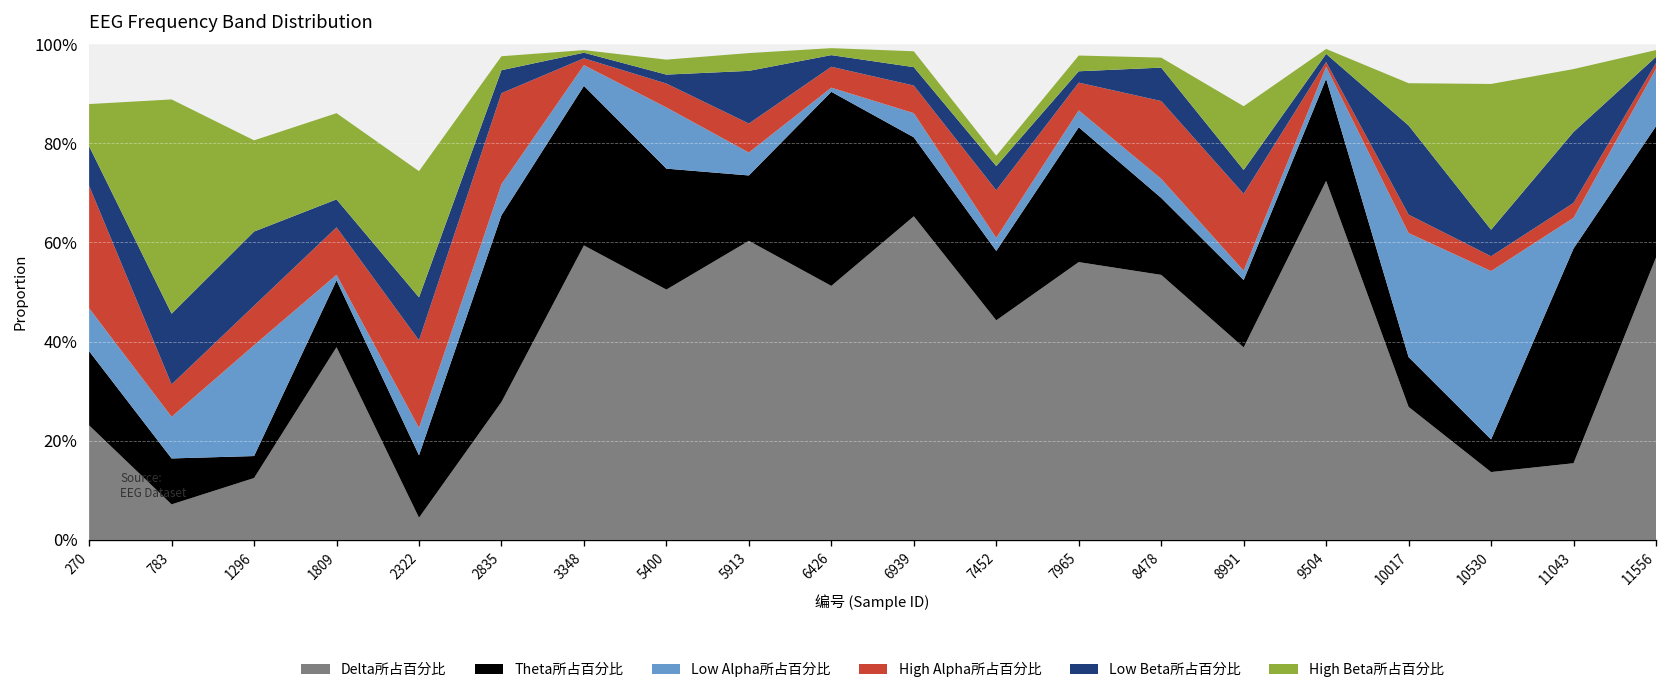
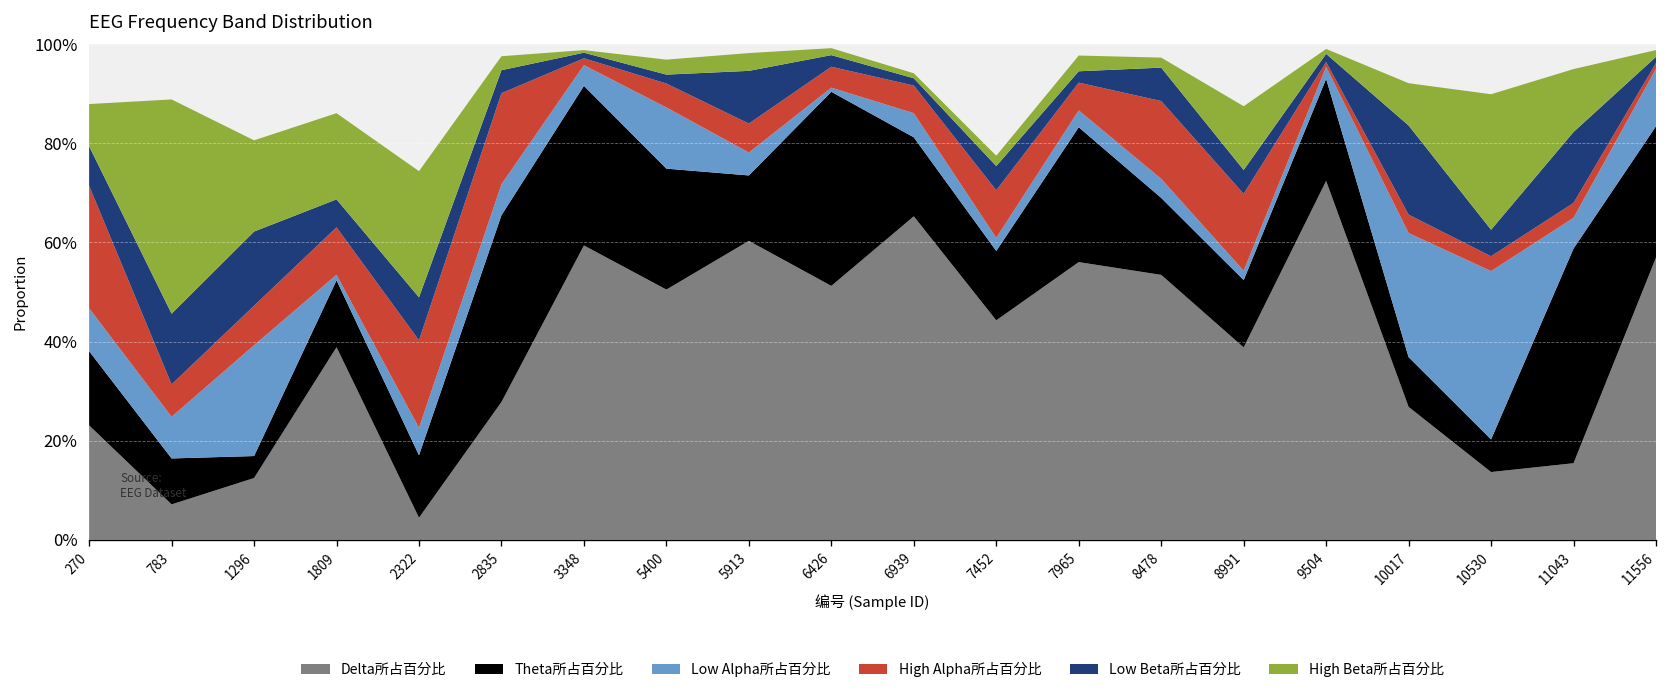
Low Beta所占百分比, 6939: 4% -> 1%
High Beta所占百分比, 6939: 3% -> 1%
High Beta所占百分比, 10530: 29% -> 27%
